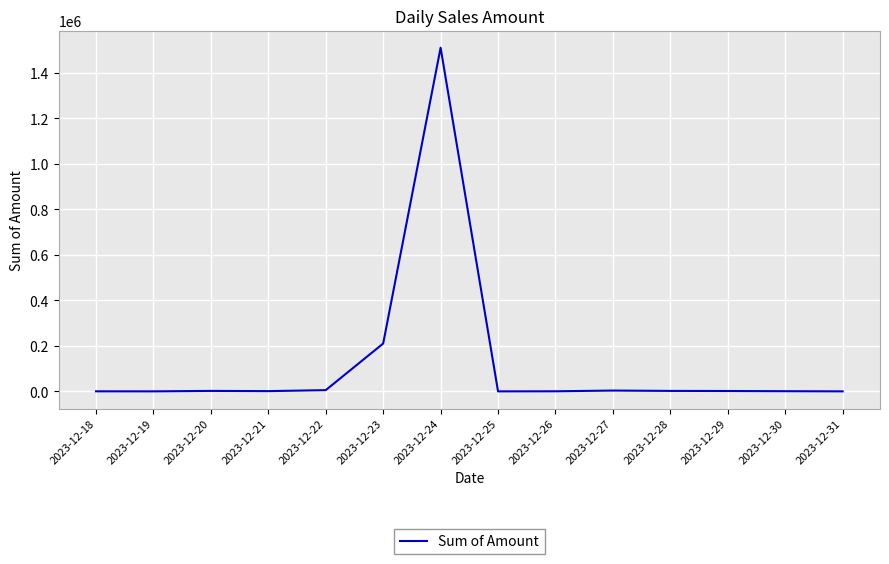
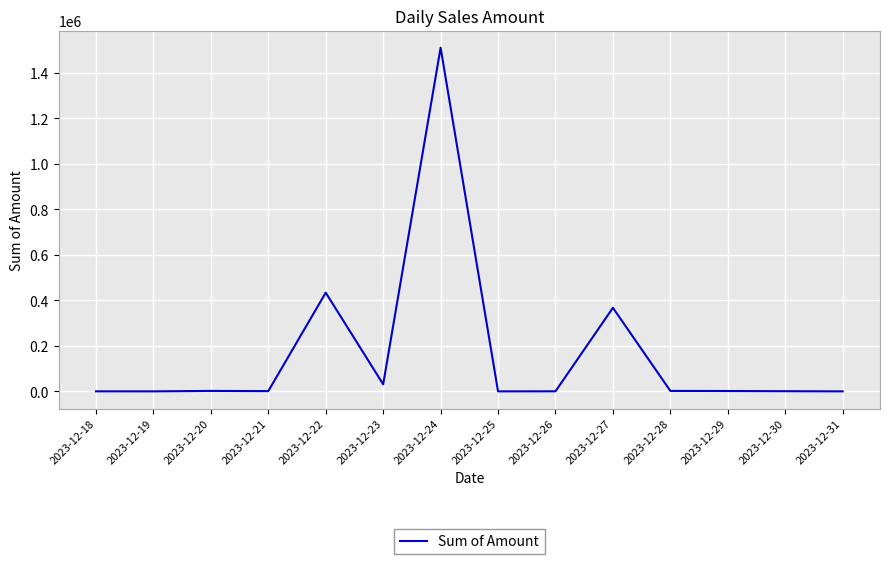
2023-12-22: 10000 -> 430000
2023-12-23: 210000 -> 30000
2023-12-27: 0 -> 370000
